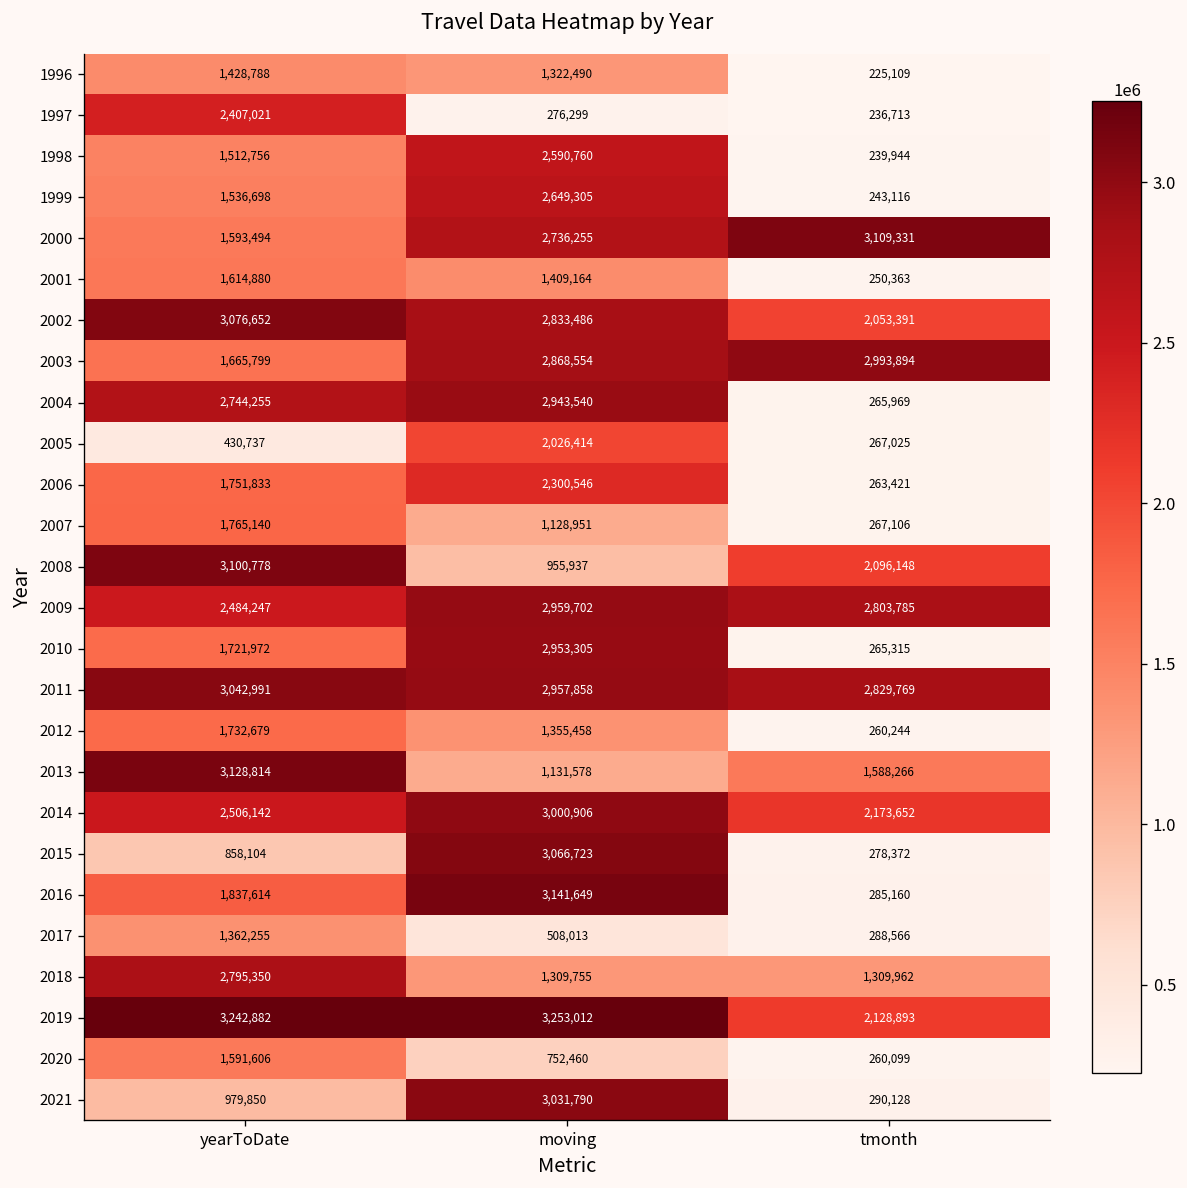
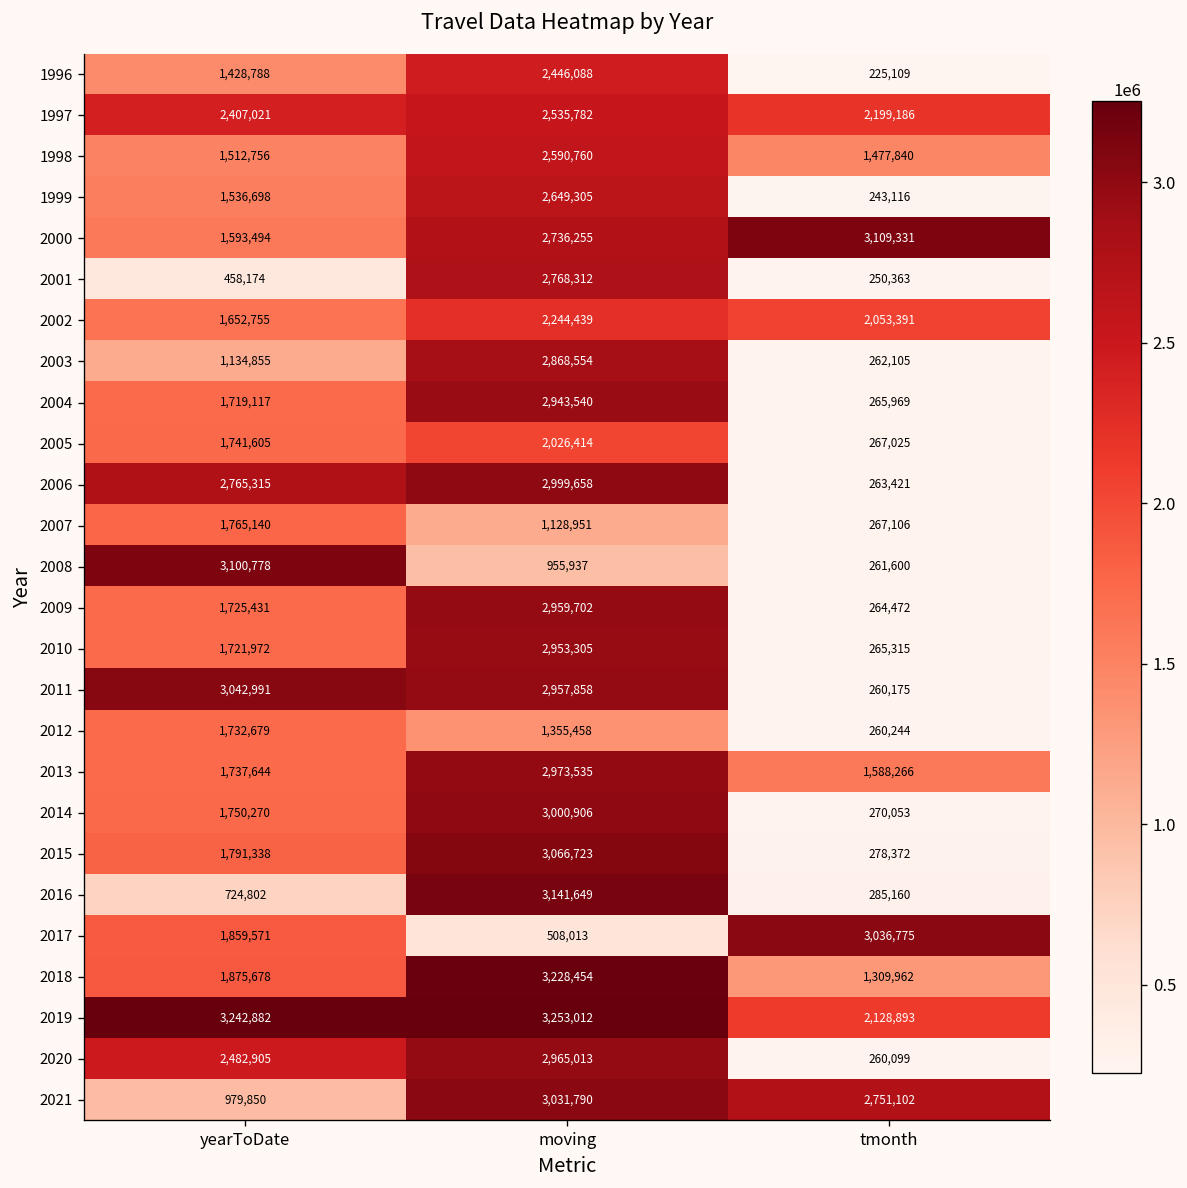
1996, moving: 1,322,490 -> 2,446,088
1997, moving: 276,299 -> 2,535,782
1997, tmonth: 236,713 -> 2,199,186
1998, tmonth: 239,944 -> 1,477,840
2001, yearToDate: 1,614,880 -> 458,174
2001, moving: 1,409,164 -> 2,768,312
2002, yearToDate: 3,076,652 -> 1,652,755
2002, moving: 2,833,486 -> 2,244,439
2003, yearToDate: 1,665,799 -> 1,134,855
2003, tmonth: 2,993,894 -> 262,105
2004, yearToDate: 2,744,255 -> 1,719,117
2005, yearToDate: 430,737 -> 1,741,605
2006, yearToDate: 1,751,833 -> 2,765,315
2006, moving: 2,300,546 -> 2,999,658
2008, tmonth: 2,096,148 -> 261,600
2009, yearToDate: 2,484,247 -> 1,725,431
2009, tmonth: 2,803,785 -> 264,472
2011, tmonth: 2,829,769 -> 260,175
2013, yearToDate: 3,128,814 -> 1,737,644
2013, moving: 1,131,578 -> 2,973,535
2014, yearToDate: 2,506,142 -> 1,750,270
2014, tmonth: 2,173,652 -> 270,053
2015, yearToDate: 858,104 -> 1,791,338
2016, yearToDate: 1,837,614 -> 724,802
2017, yearToDate: 1,362,255 -> 1,859,571
2017, tmonth: 288,566 -> 3,036,775
2018, yearToDate: 2,795,350 -> 1,875,678
2018, moving: 1,309,755 -> 3,228,454
2020, yearToDate: 1,591,606 -> 2,482,905
2020, moving: 752,460 -> 2,965,013
2021, tmonth: 290,128 -> 2,751,102
